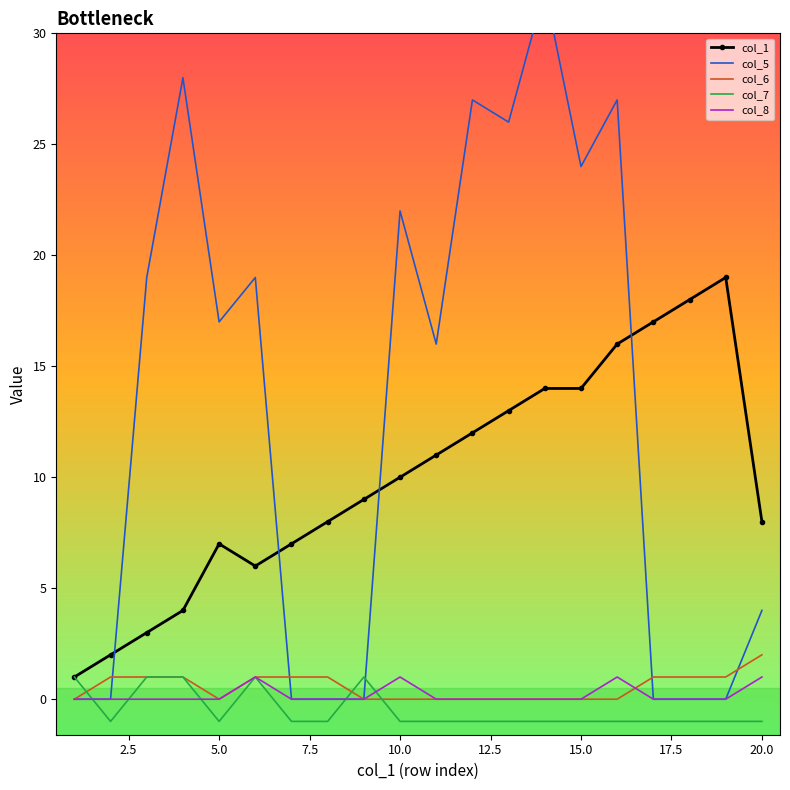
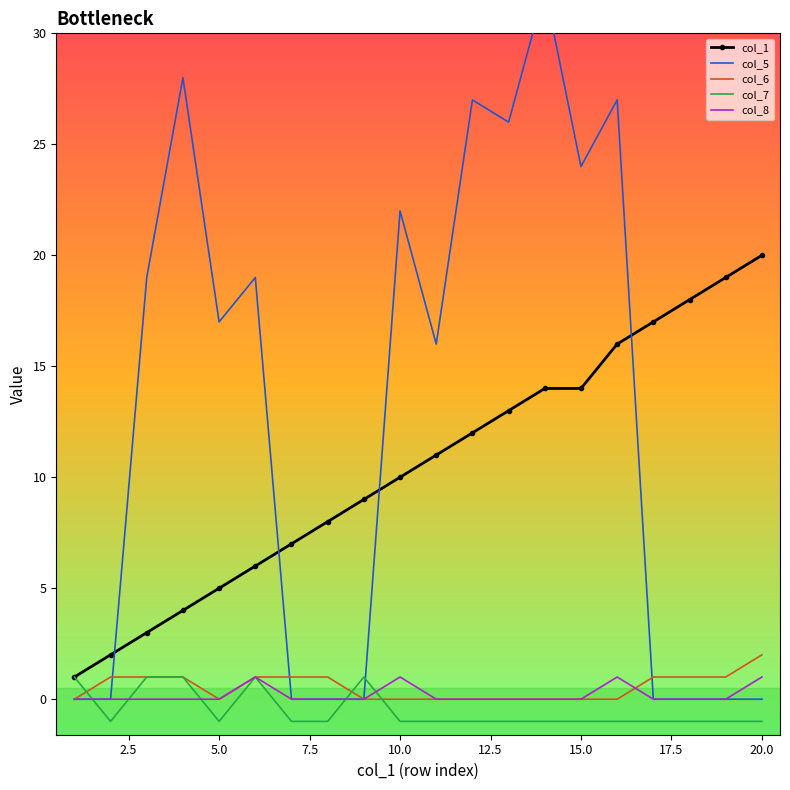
col_1, 5.0: 7 -> 5
col_1, 20.0: 8 -> 20
col_5, 20.0: 4 -> 0
